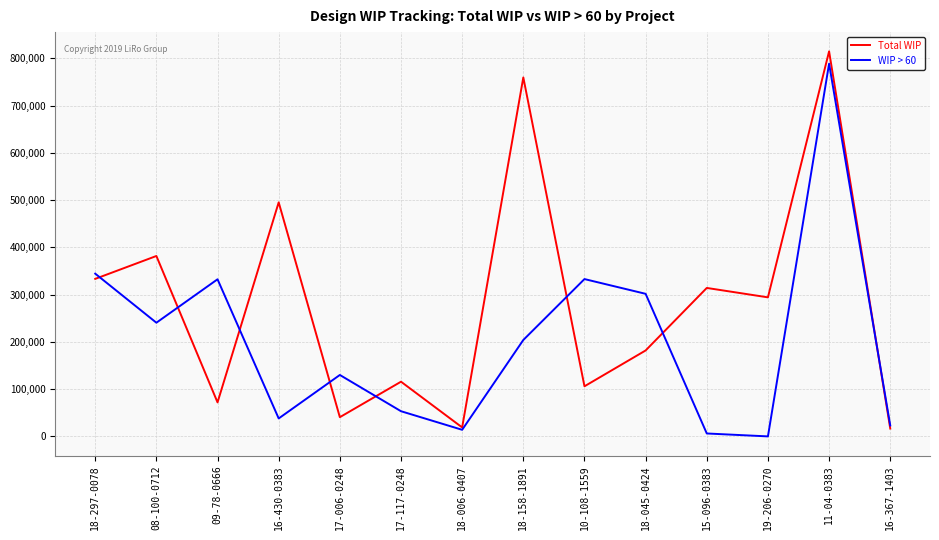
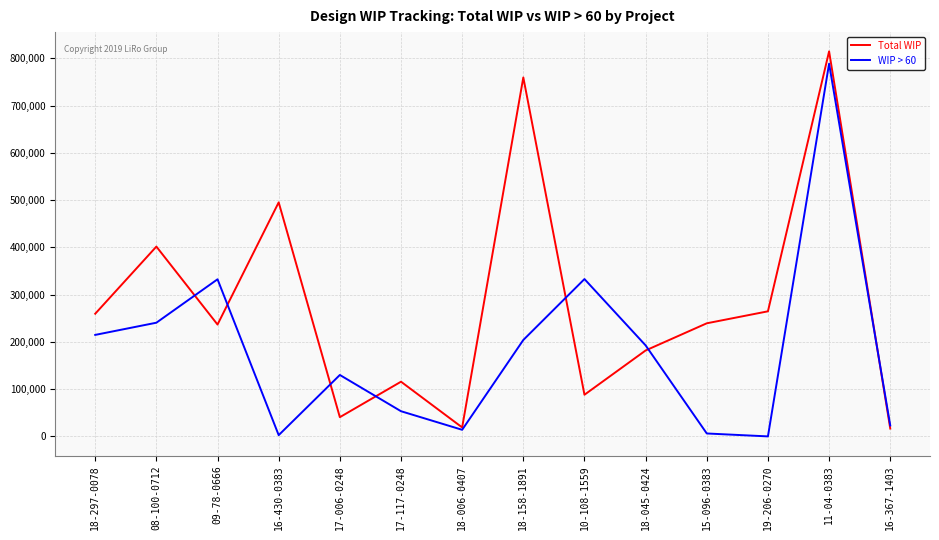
Total WIP, 18-297-0078: 330,000 -> 260,000
WIP > 60, 18-297-0078: 340,000 -> 210,000
Total WIP, 08-100-0712: 380,000 -> 400,000
Total WIP, 09-78-0666: 70,000 -> 240,000
WIP > 60, 16-430-0383: 40,000 -> 0
Total WIP, 10-108-1559: 110,000 -> 90,000
WIP > 60, 18-045-0424: 300,000 -> 190,000
Total WIP, 15-096-0383: 310,000 -> 240,000
Total WIP, 19-206-0270: 290,000 -> 260,000
